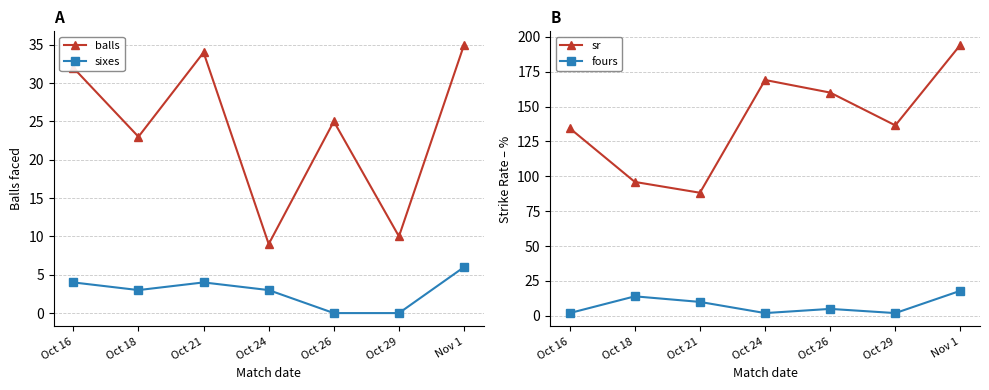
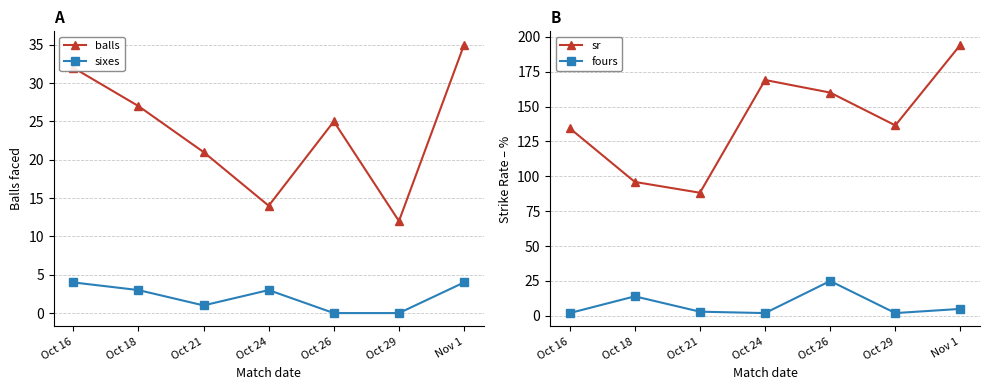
A, balls, Oct 18: 23 -> 27
A, balls, Oct 21: 34 -> 21
A, sixes, Oct 21: 4 -> 1
A, balls, Oct 24: 9 -> 14
A, balls, Oct 29: 10 -> 12
A, sixes, Nov 1: 6 -> 4
B, fours, Oct 21: 10 -> 3
B, fours, Oct 26: 5 -> 25
B, fours, Nov 1: 18 -> 5
